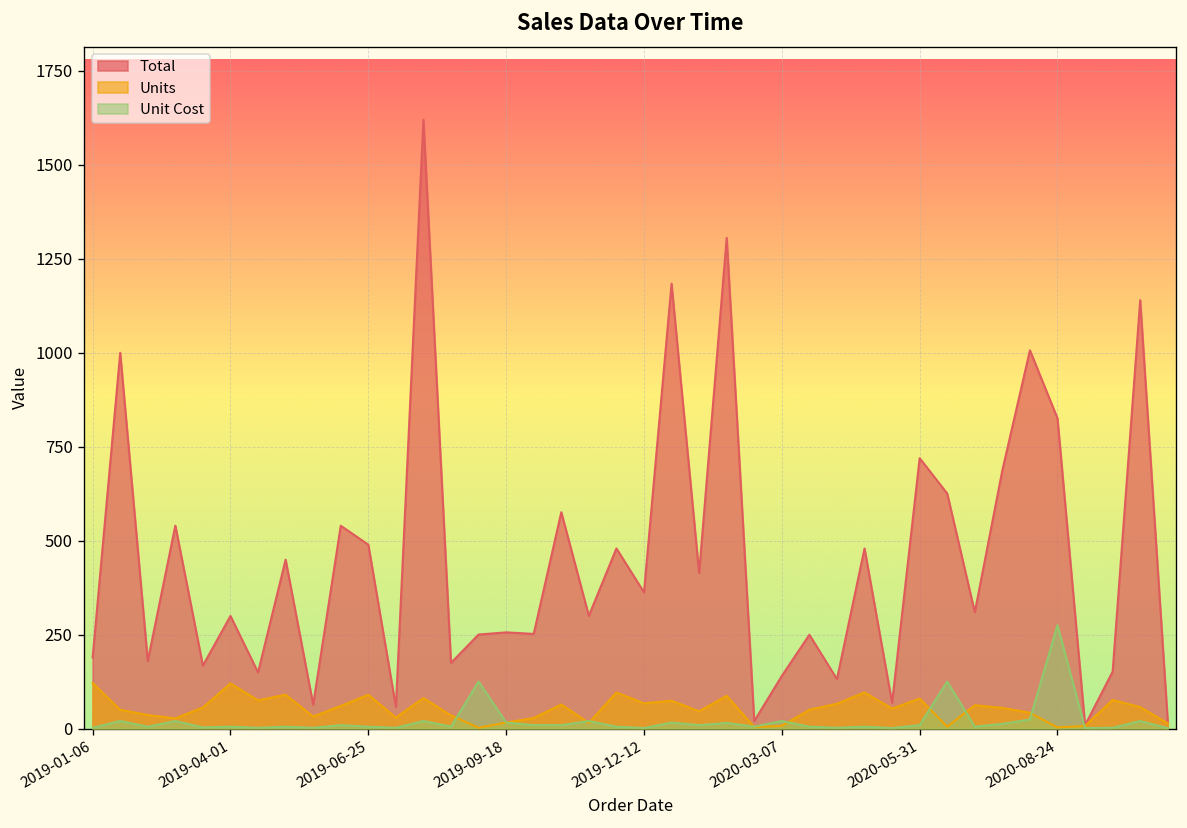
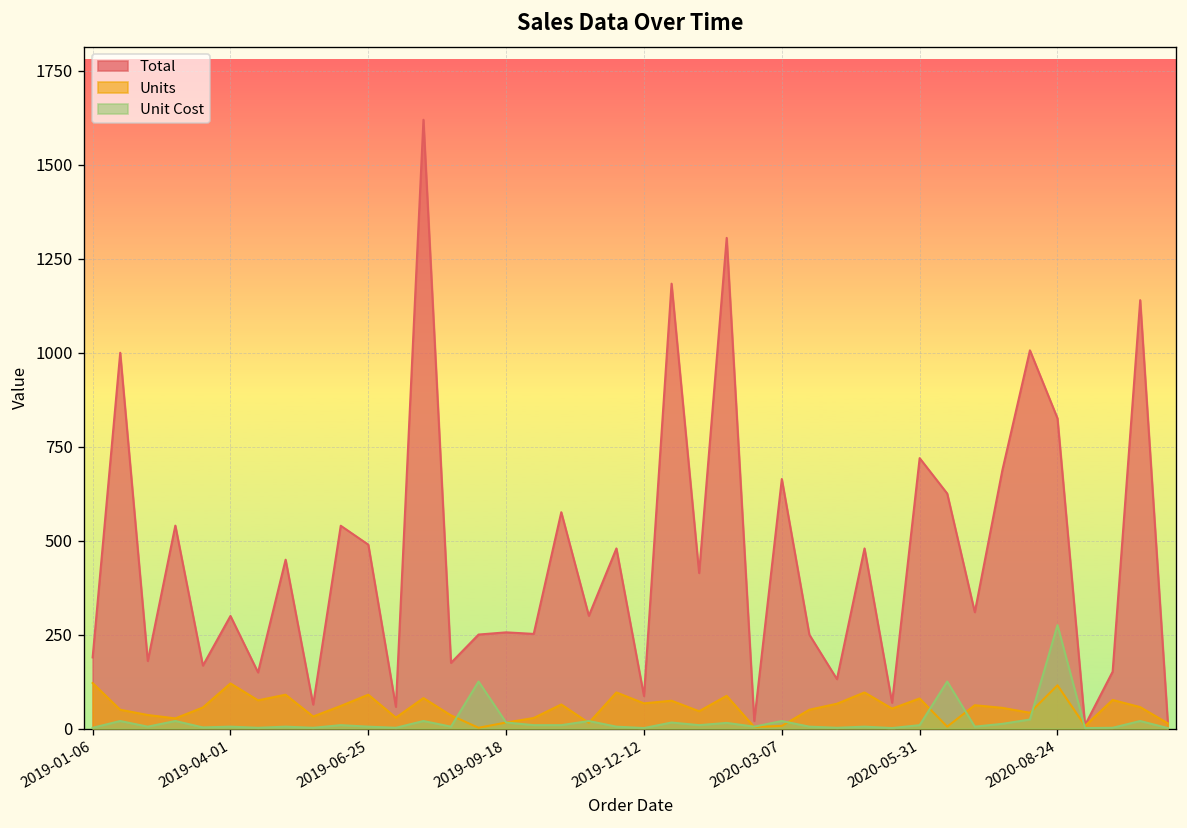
Total, 2019-12-12: 360 -> 90
Total, 2020-03-07: 140 -> 660
Units, 2020-08-24: 0 -> 120
